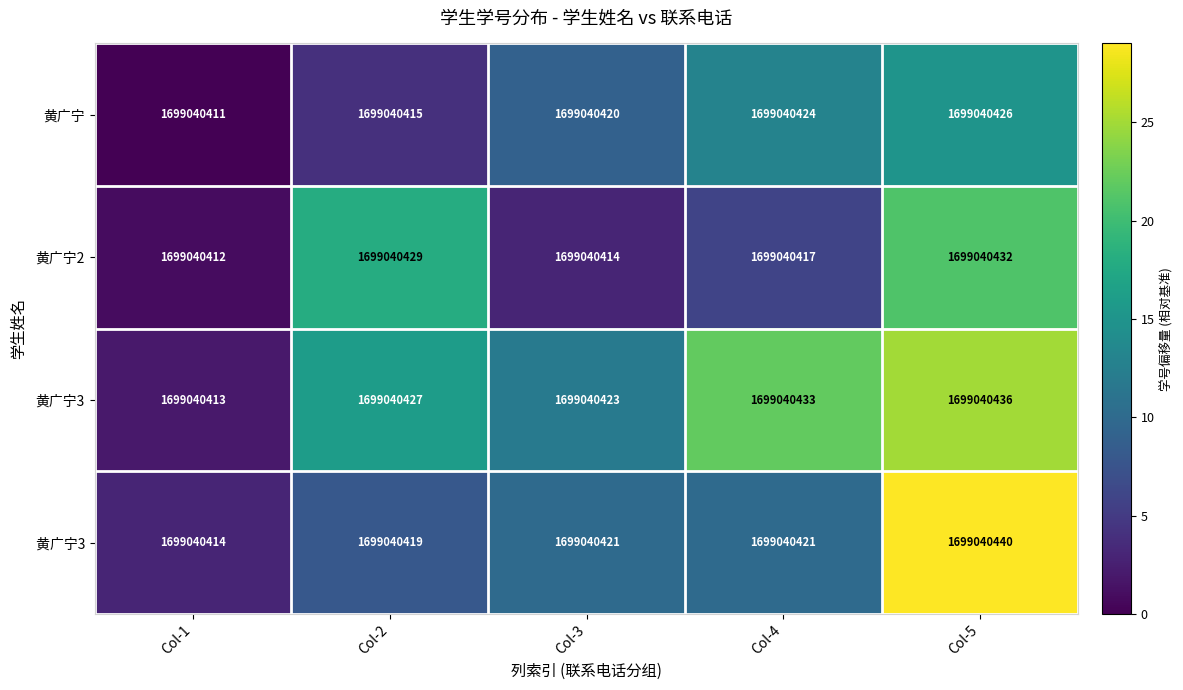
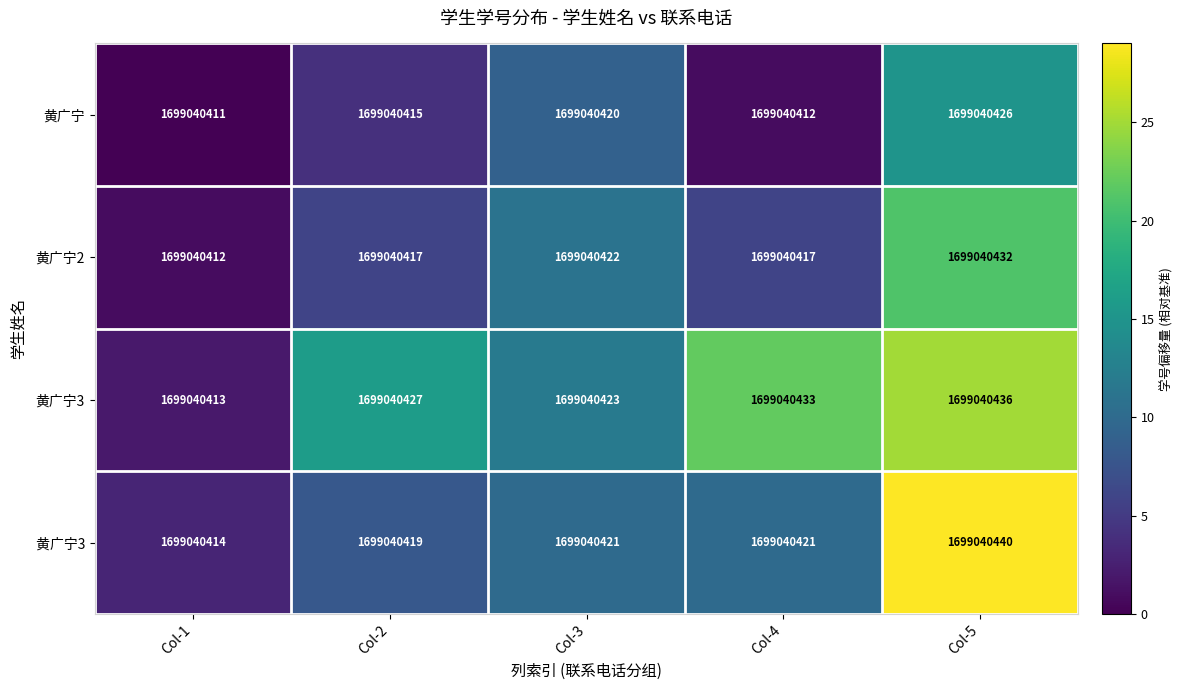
黄广宁, Col-4: 1699040424 -> 1699040412
黄广宁2, Col-2: 1699040429 -> 1699040417
黄广宁2, Col-3: 1699040414 -> 1699040422
